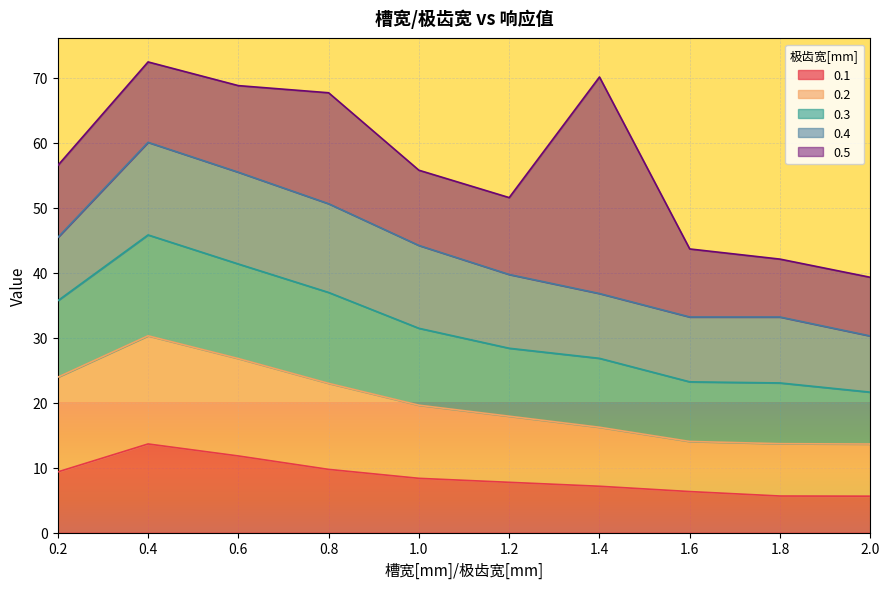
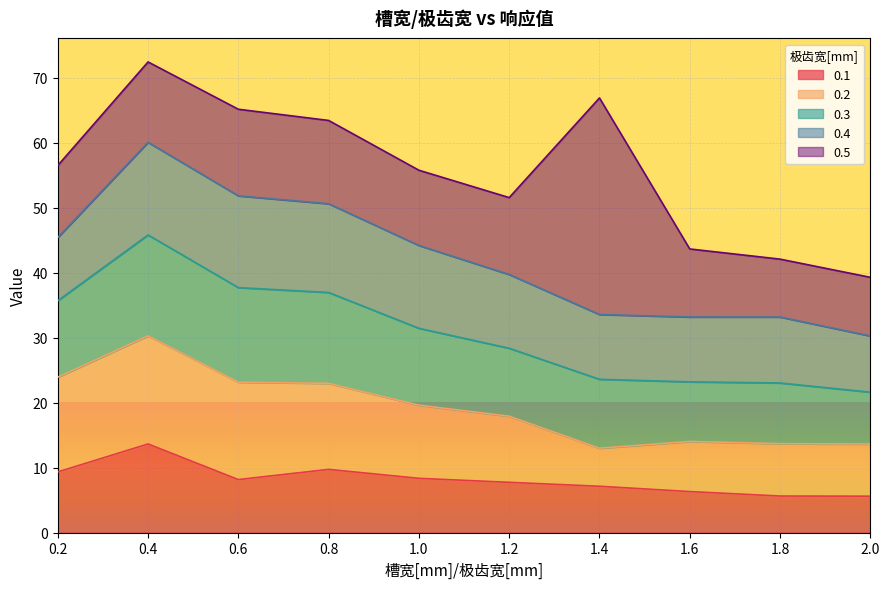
0.1, 0.6: 12 -> 8
0.5, 0.8: 17 -> 13
0.2, 1.4: 9 -> 6
